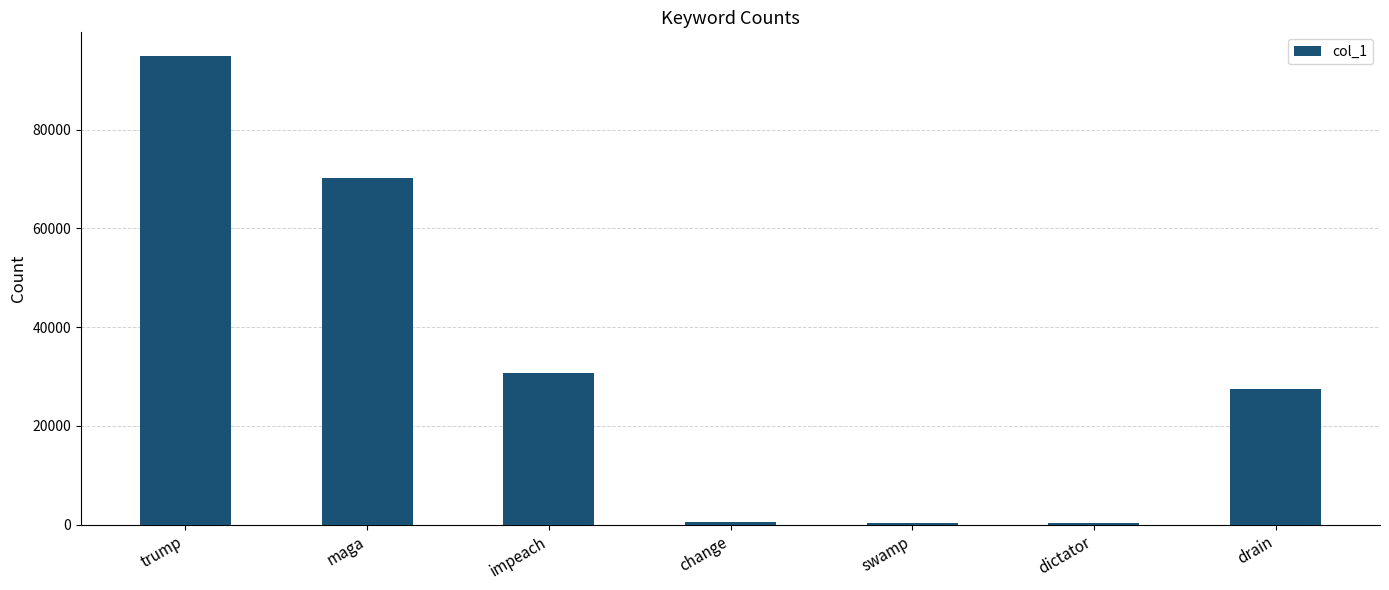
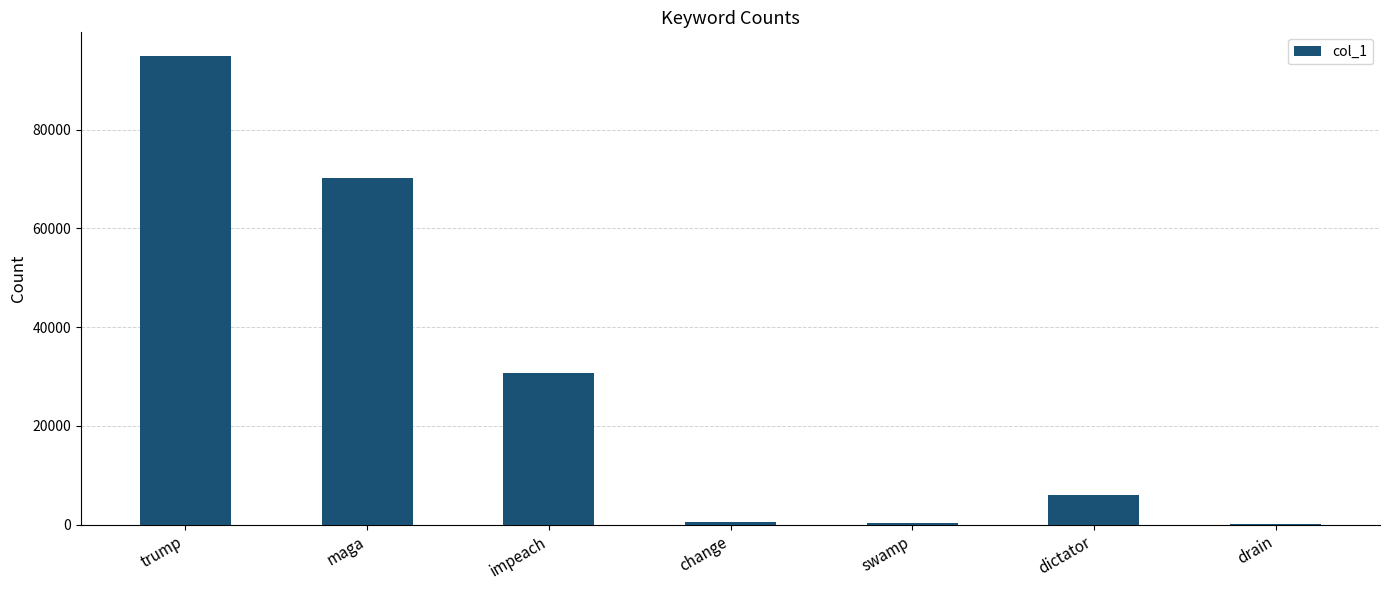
dictator: 0 -> 6000
drain: 28000 -> 0
